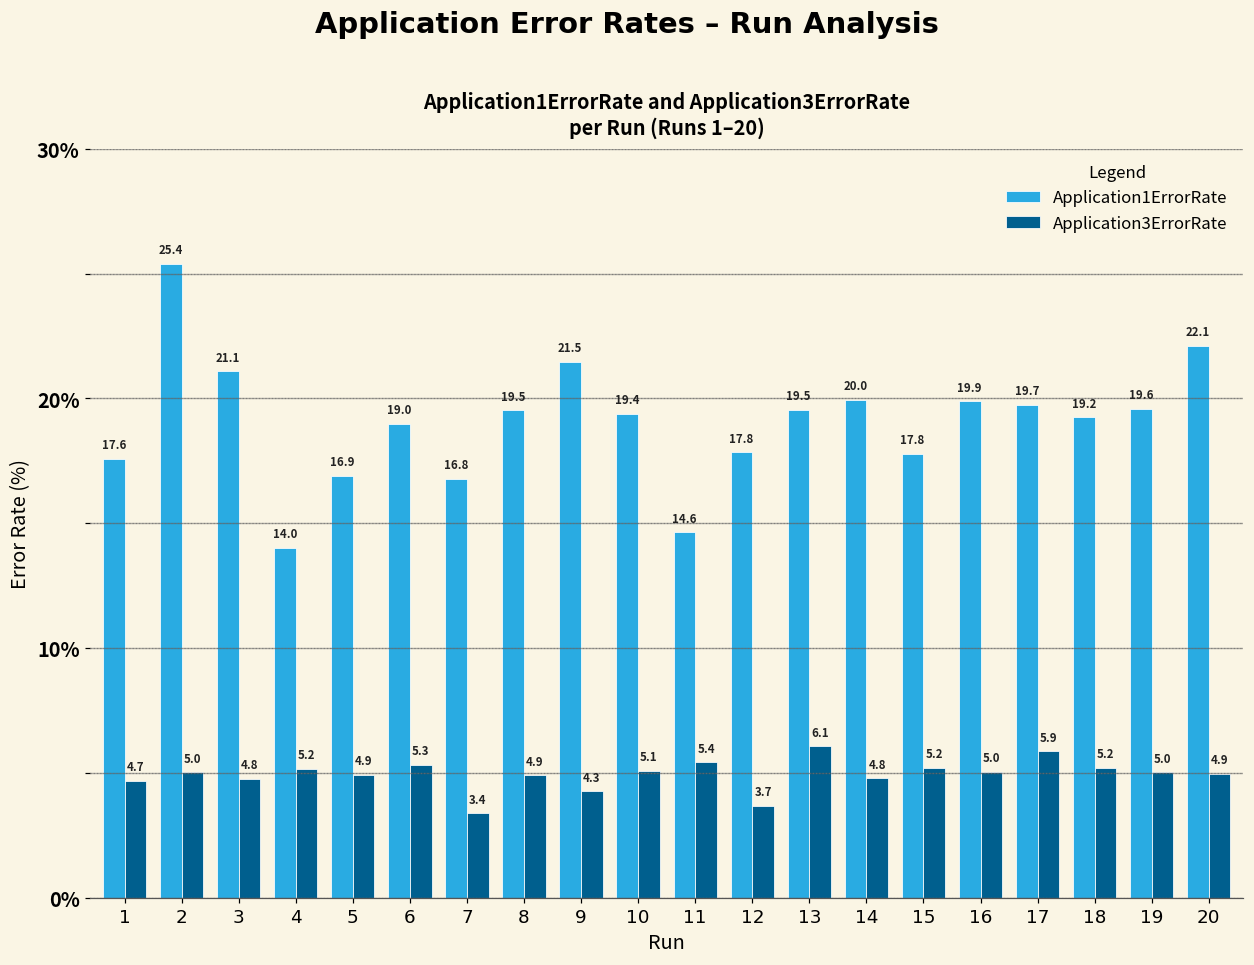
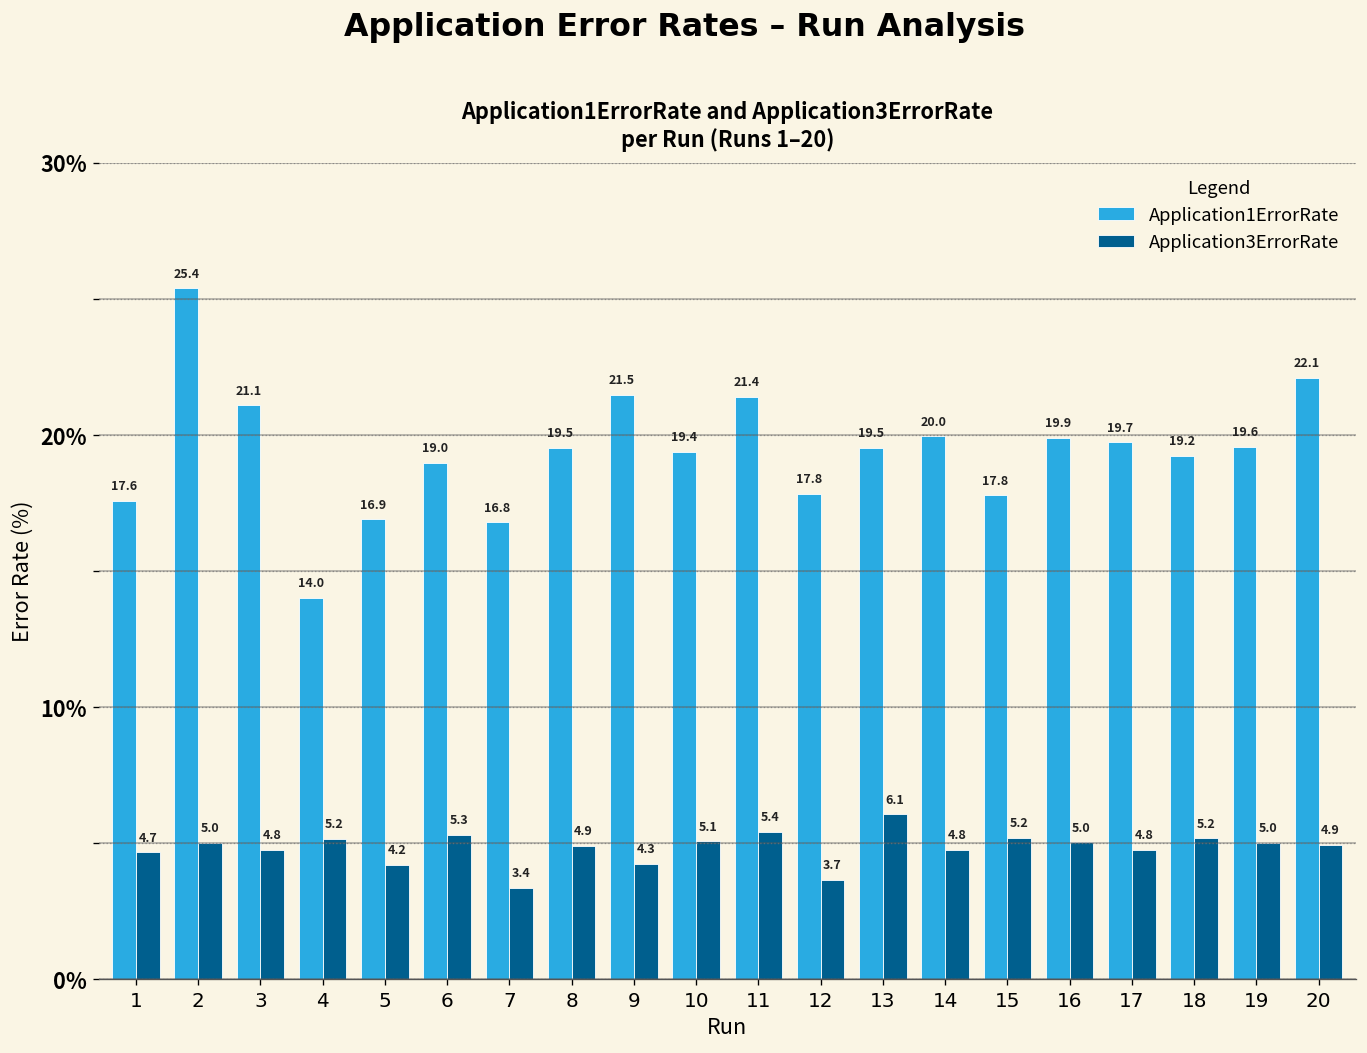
Application3ErrorRate, 5: 4.9 -> 4.2
Application1ErrorRate, 11: 14.6 -> 21.4
Application3ErrorRate, 17: 5.9 -> 4.8
